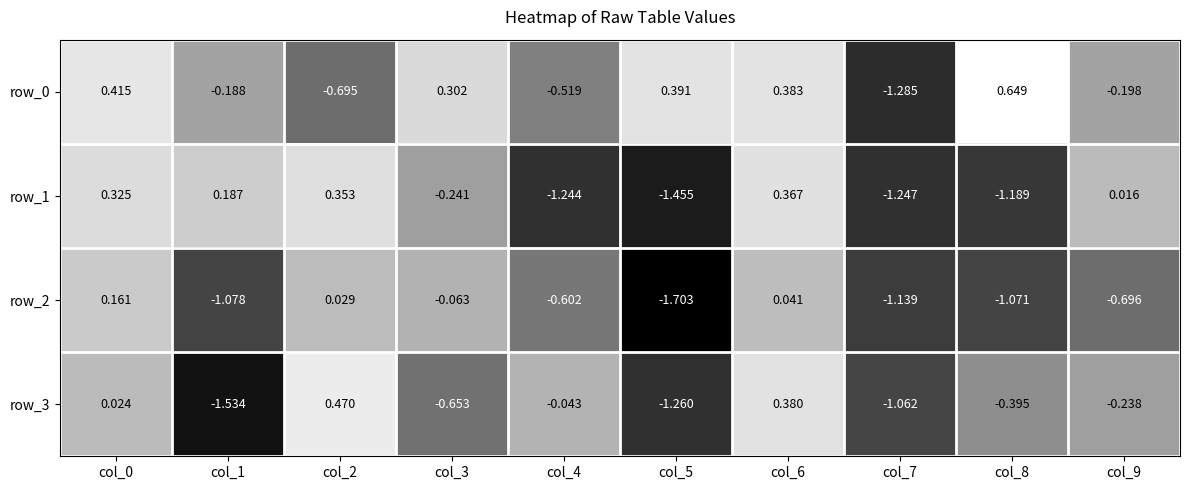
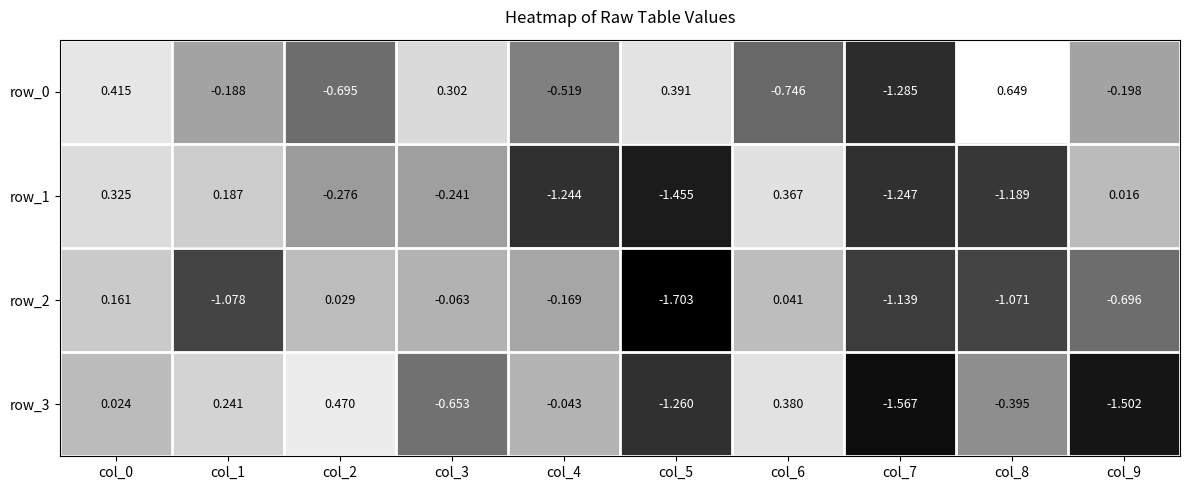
row_0, col_6: 0.383 -> -0.746
row_1, col_2: 0.353 -> -0.276
row_2, col_4: -0.602 -> -0.169
row_3, col_1: -1.534 -> 0.241
row_3, col_7: -1.062 -> -1.567
row_3, col_9: -0.238 -> -1.502
